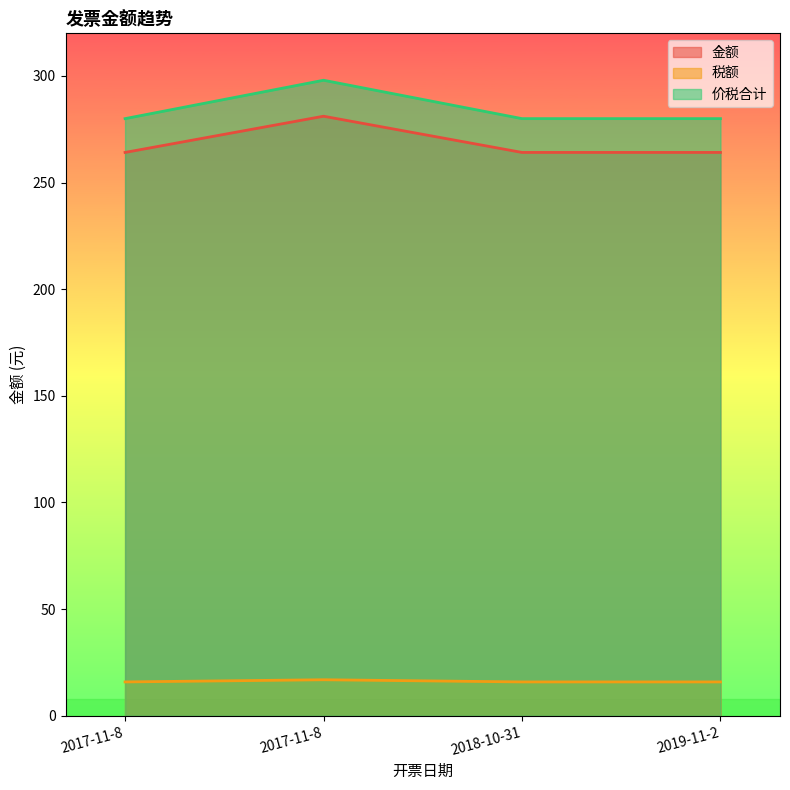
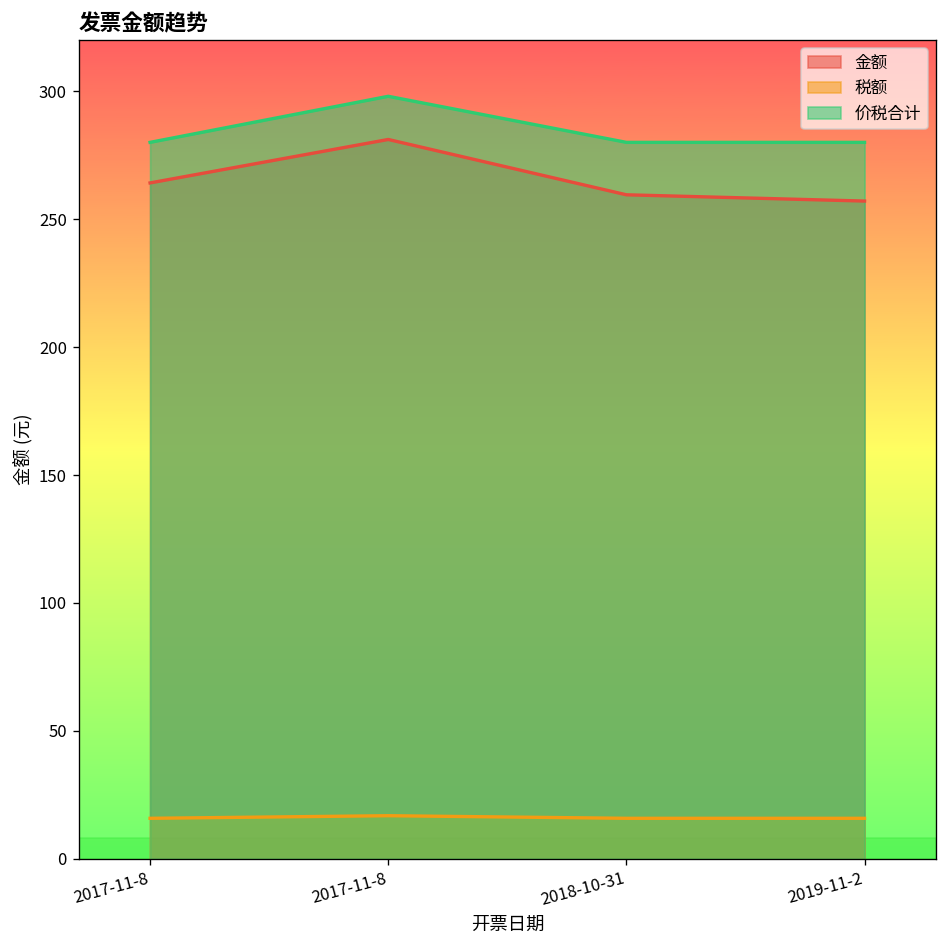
金额, 2018-10-31: 264 -> 260
金额, 2019-11-2: 264 -> 257
